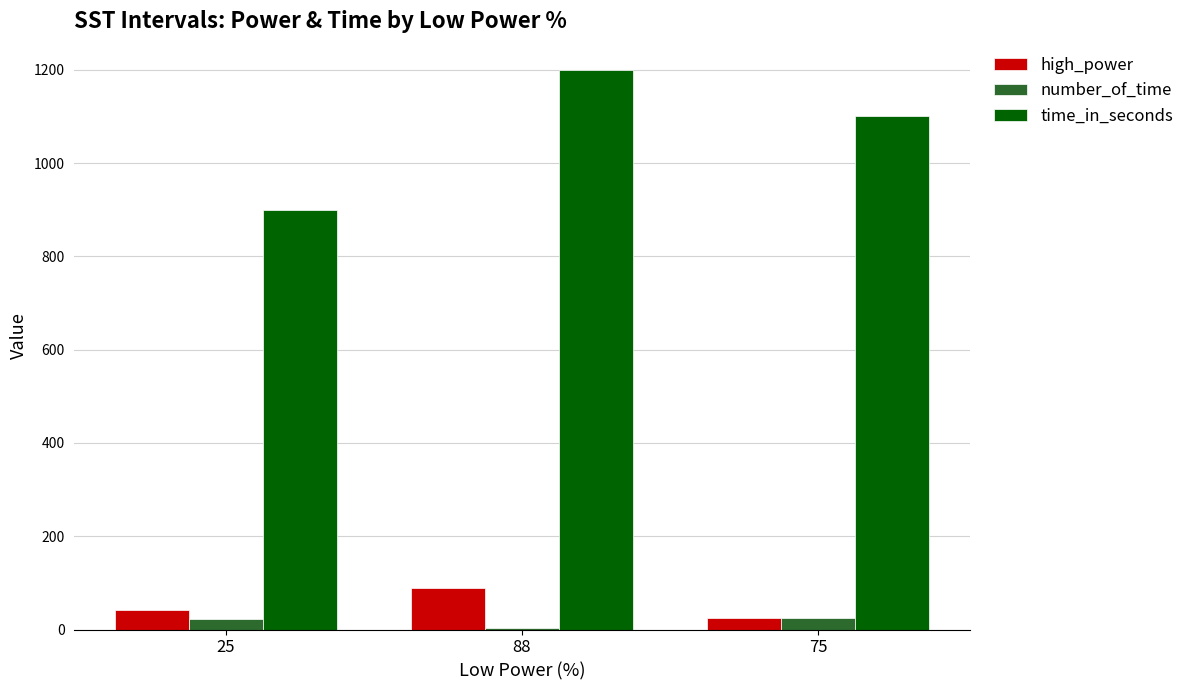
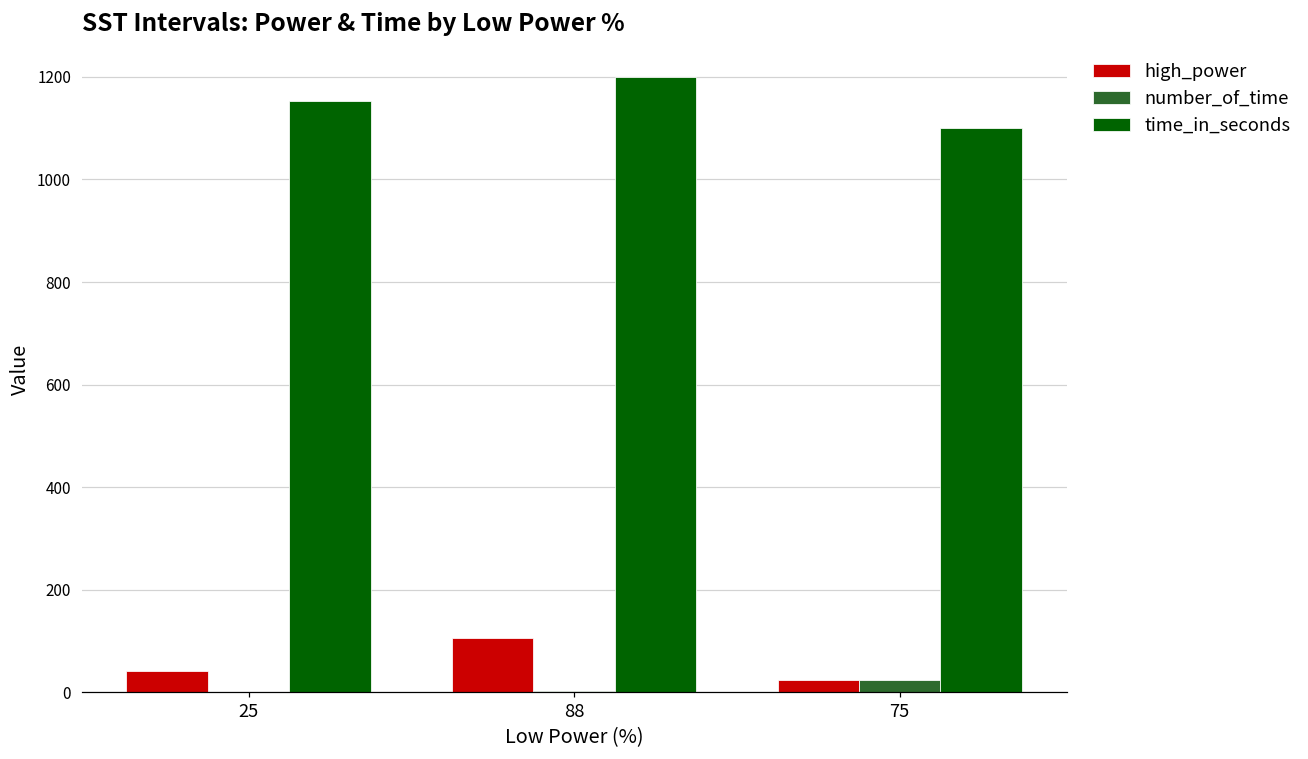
number_of_time, 25: 20 -> 0
time_in_seconds, 25: 900 -> 1150
high_power, 88: 90 -> 110
